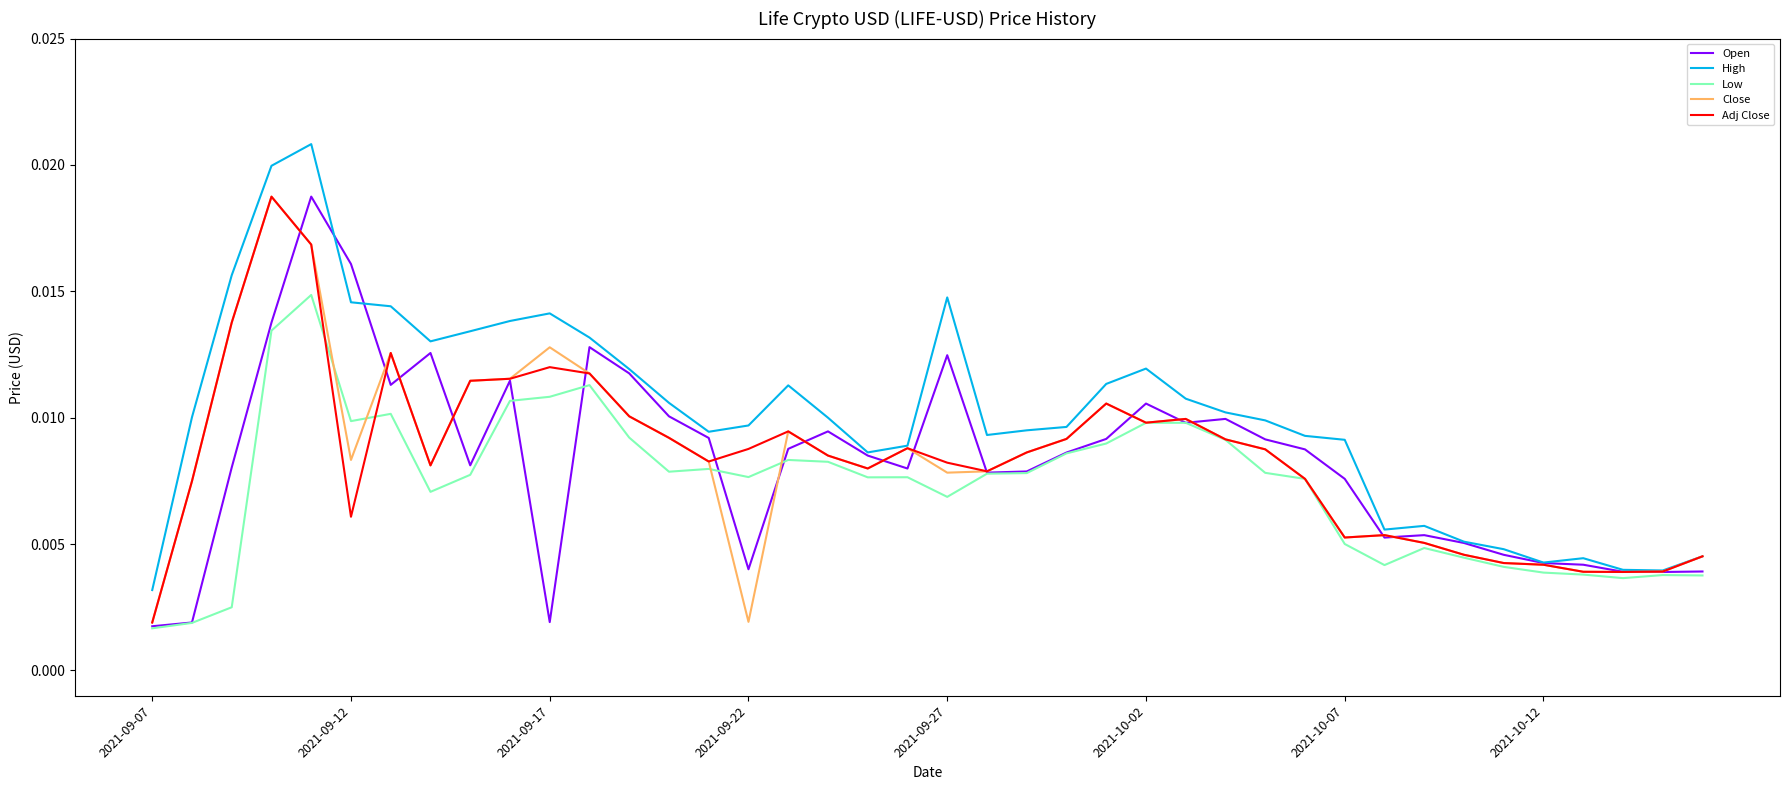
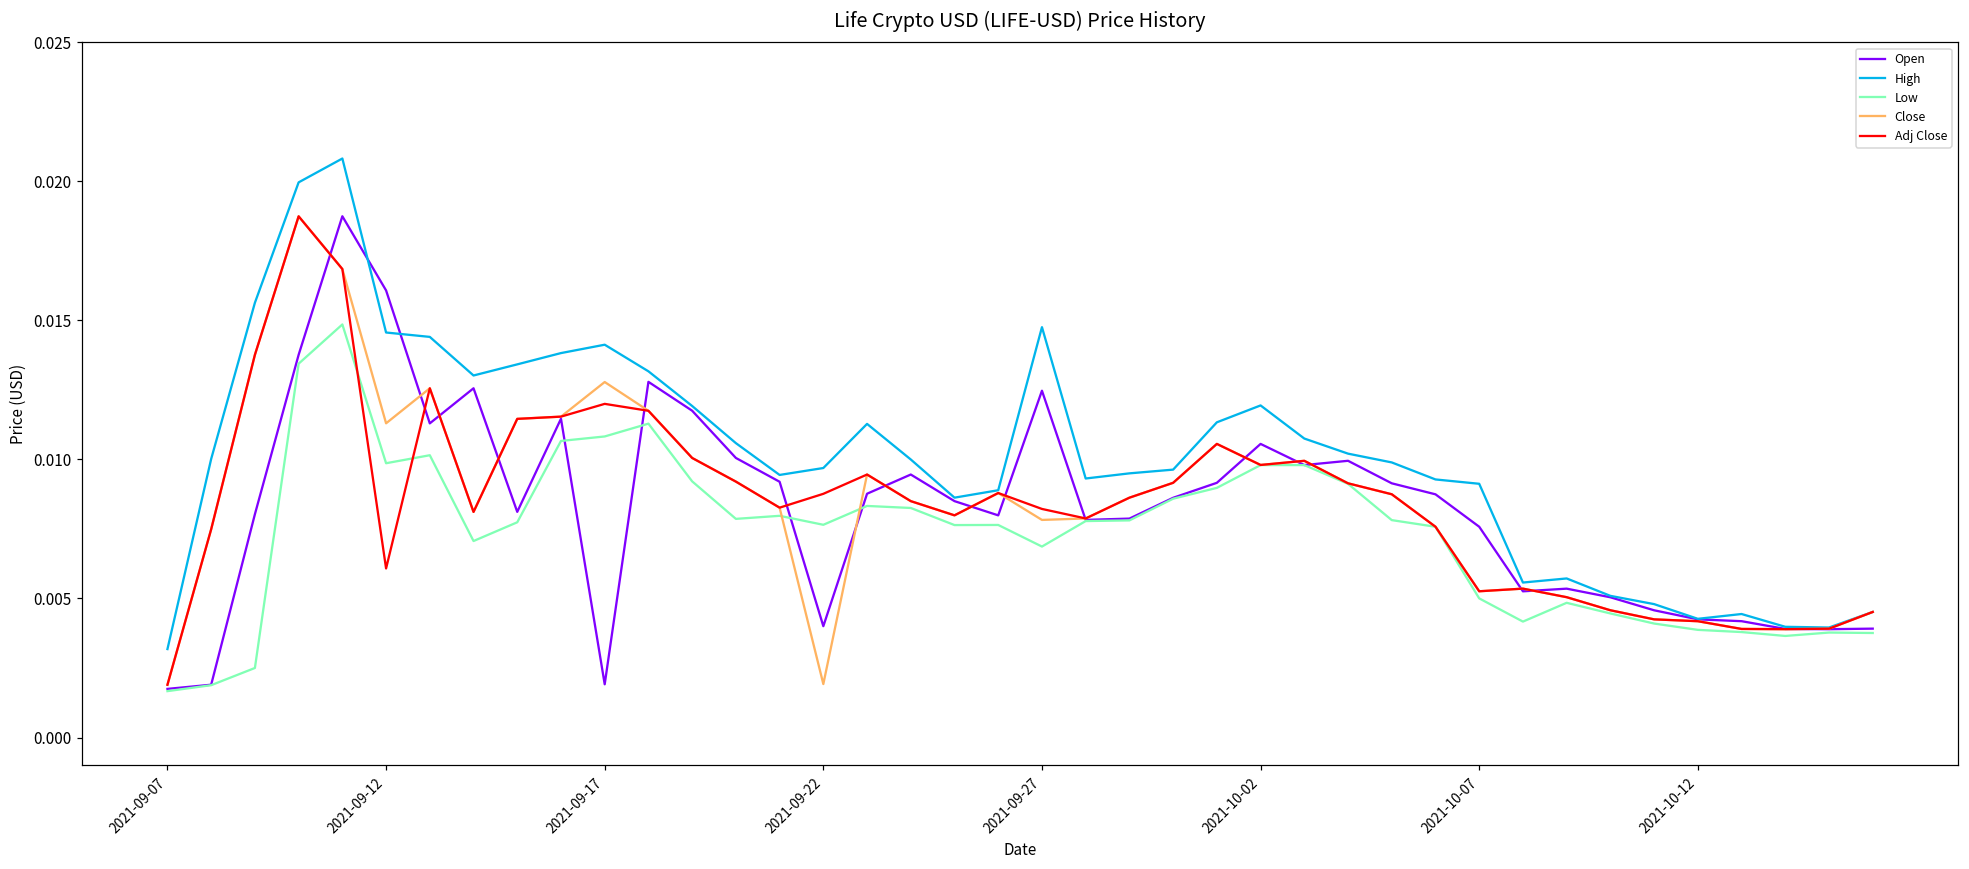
Close, 2021-09-12: 0.0083 -> 0.0113
